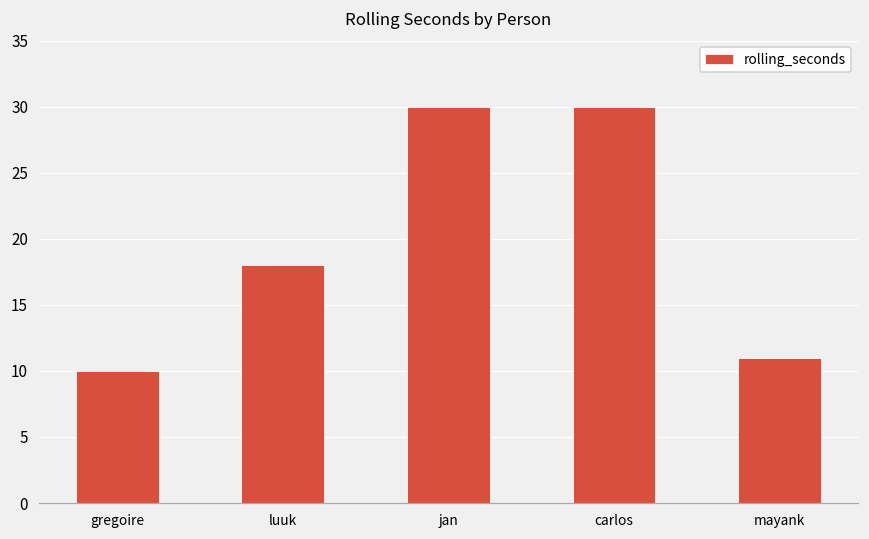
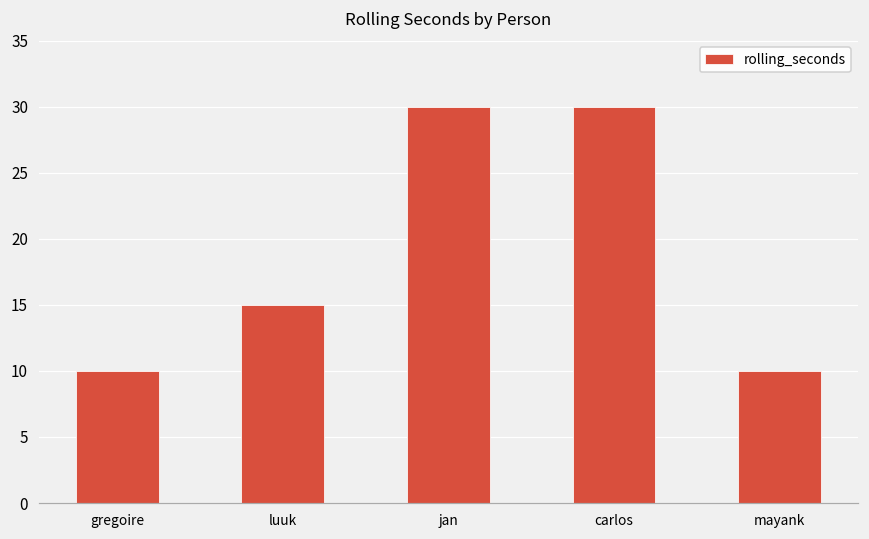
luuk: 18 -> 15
mayank: 11 -> 10
